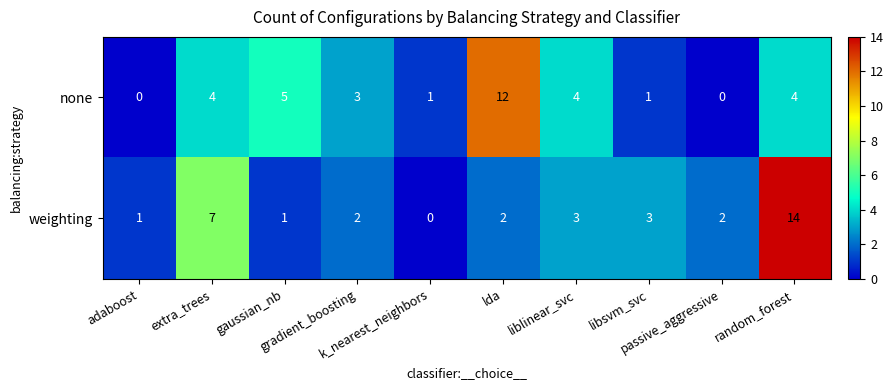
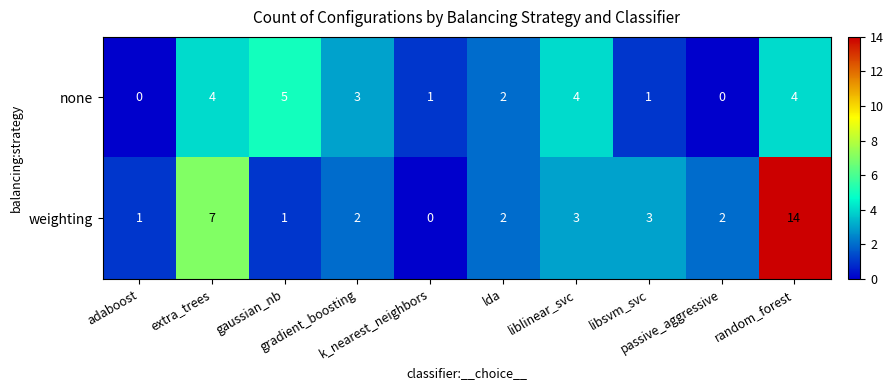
none, lda: 12 -> 2
